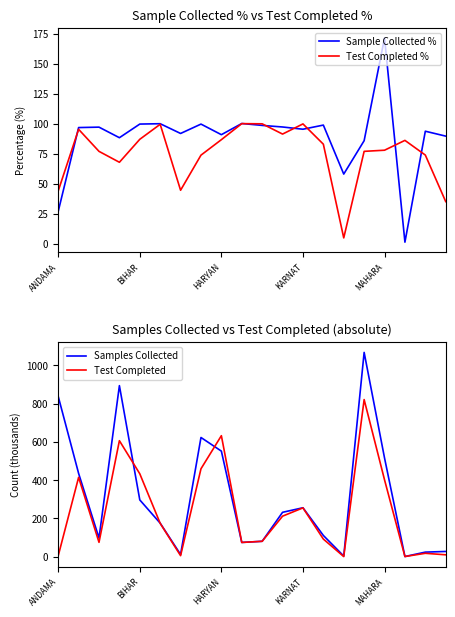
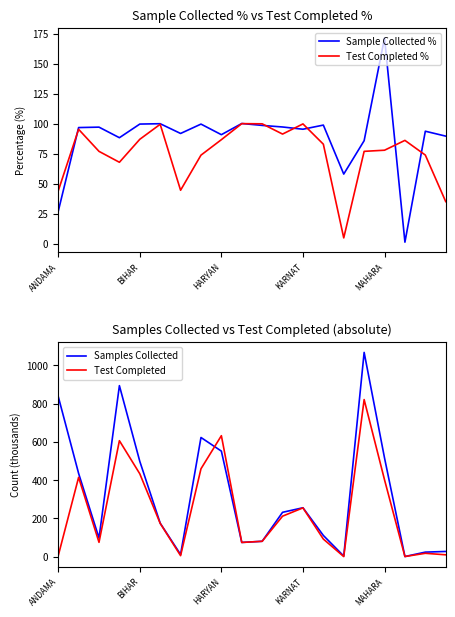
Samples Collected vs Test Completed (absolute), Samples Collected, BIHAR: 300 -> 500
